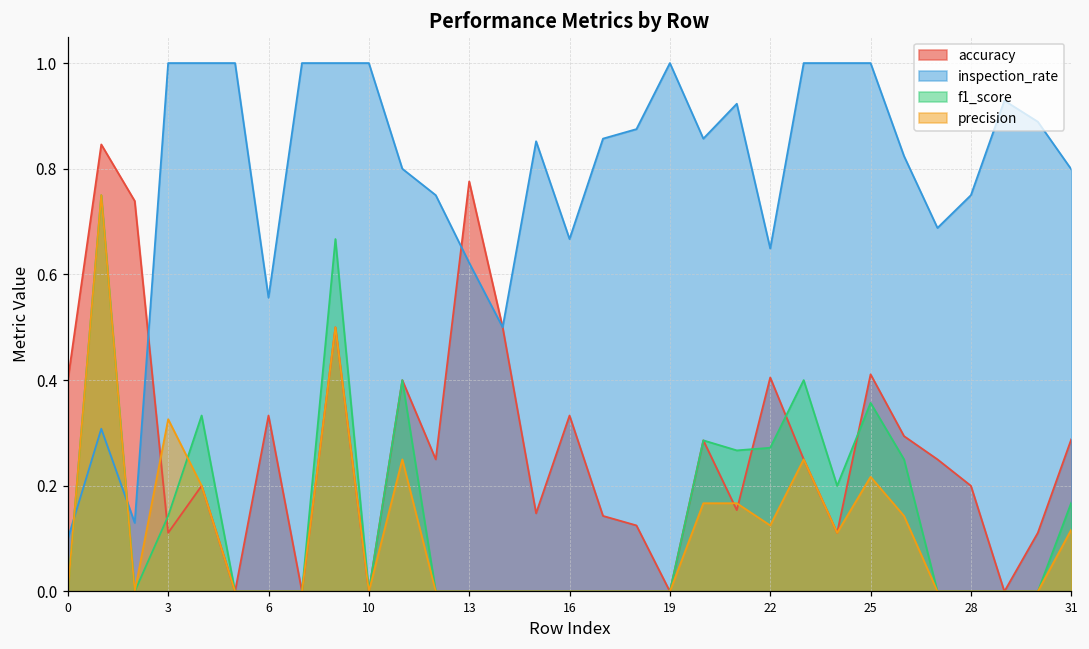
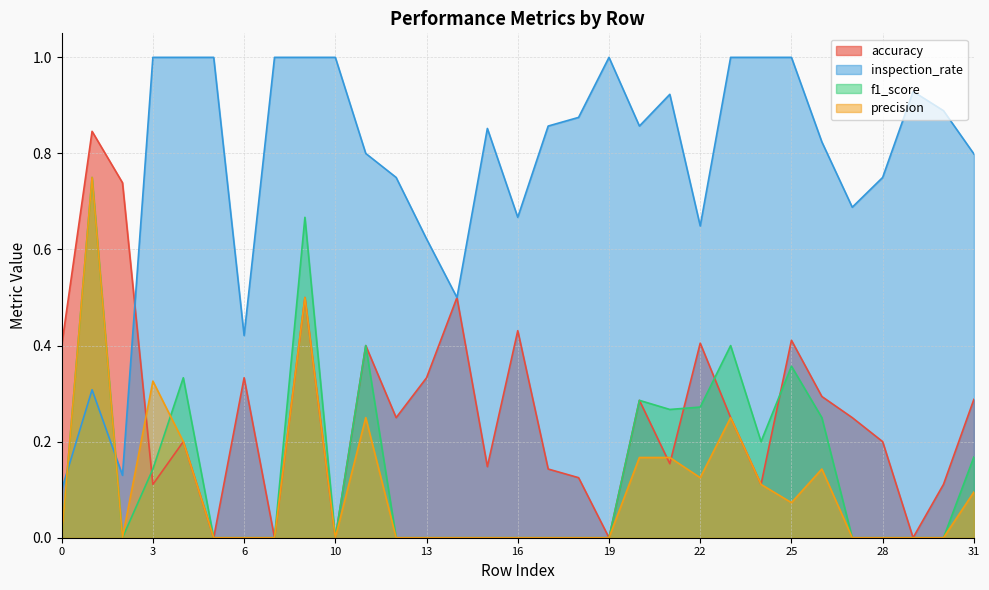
inspection_rate, 6: 0.56 -> 0.42
accuracy, 13: 0.78 -> 0.33
accuracy, 16: 0.33 -> 0.43
precision, 25: 0.22 -> 0.07
precision, 31: 0.12 -> 0.10
